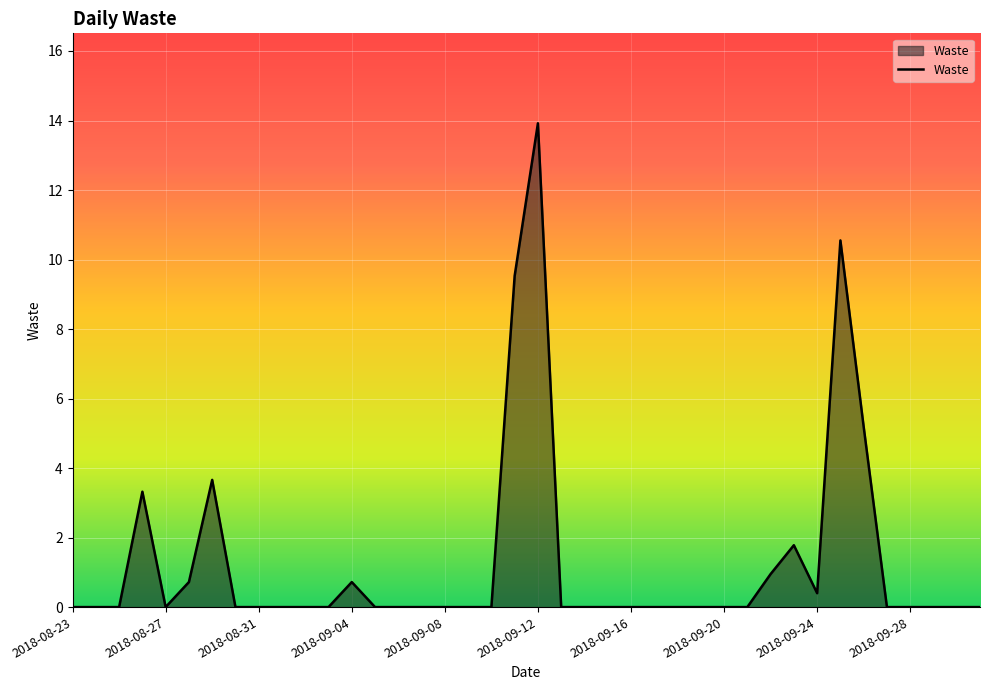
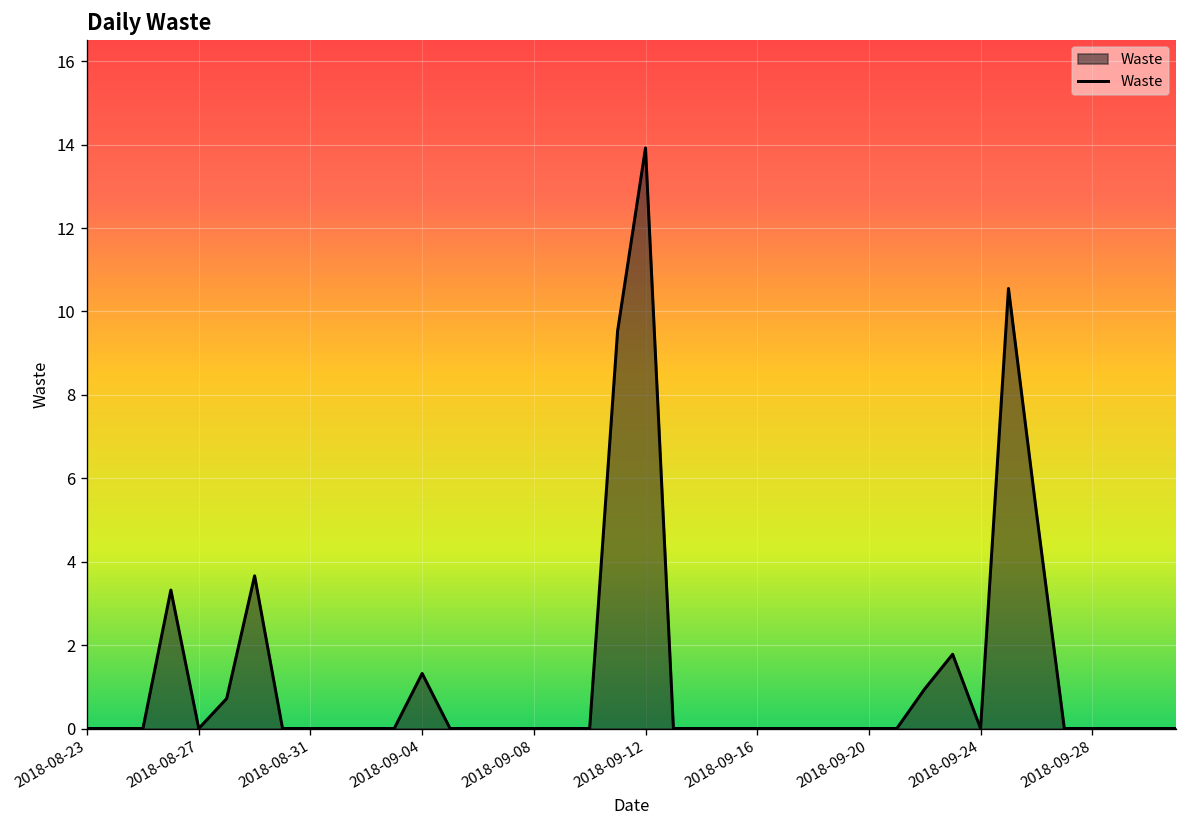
2018-09-04: 0.7 -> 1.3
2018-09-24: 0.4 -> 0.0
